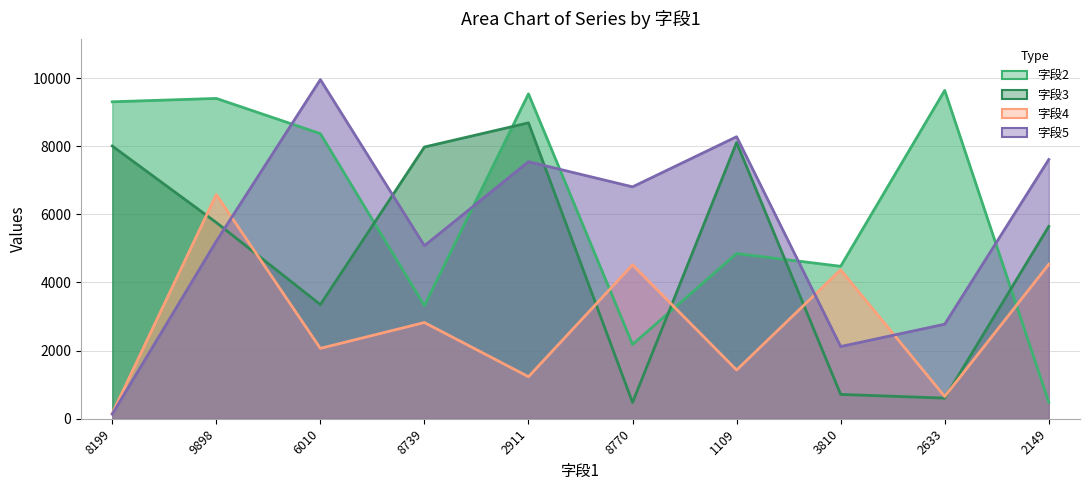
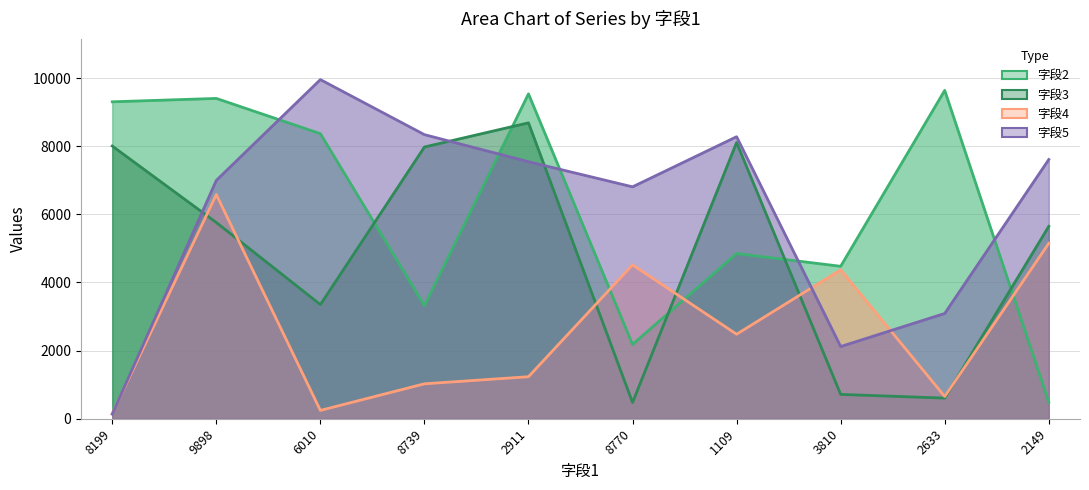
字段5, 9898: 5200 -> 7000
字段4, 6010: 2100 -> 200
字段4, 8739: 2800 -> 1000
字段5, 8739: 5100 -> 8300
字段4, 1109: 1400 -> 2500
字段5, 2633: 2800 -> 3100
字段4, 2149: 4500 -> 5100
